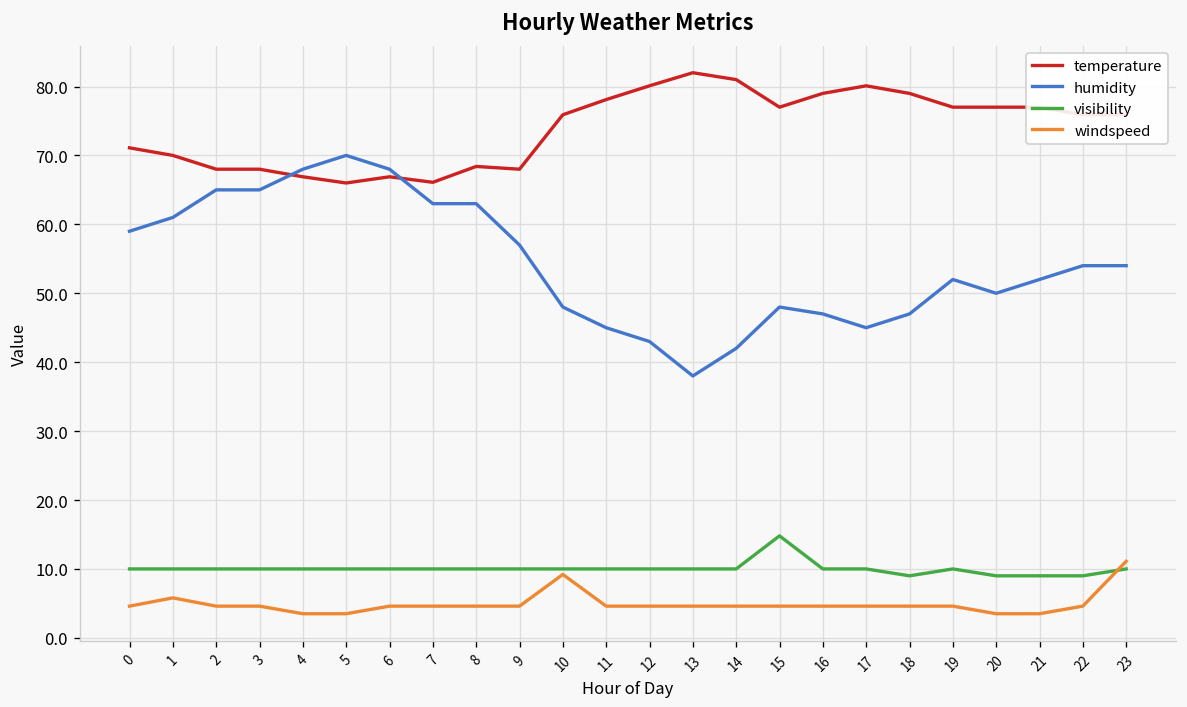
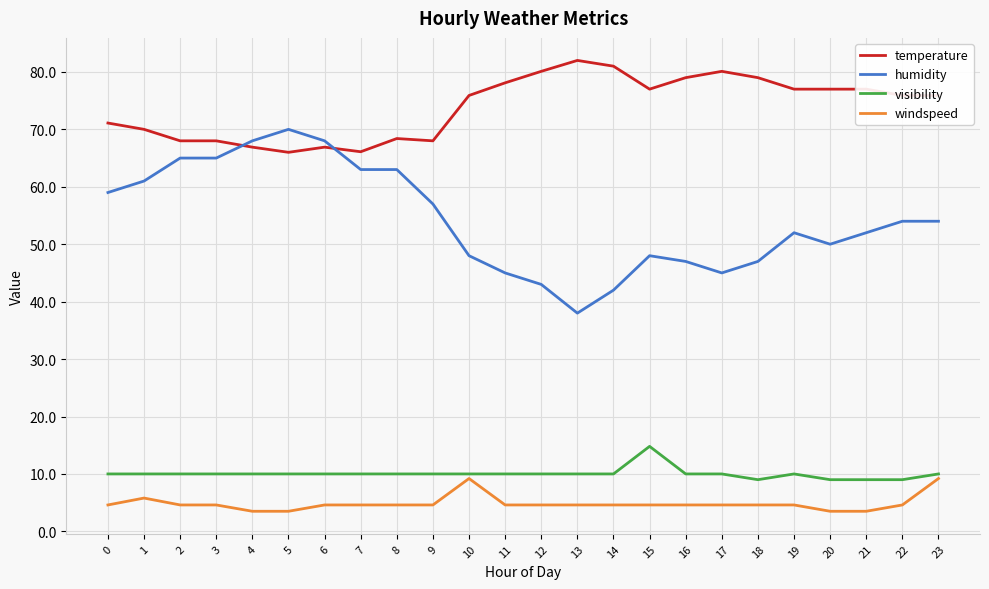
windspeed, 23: 11 -> 9
